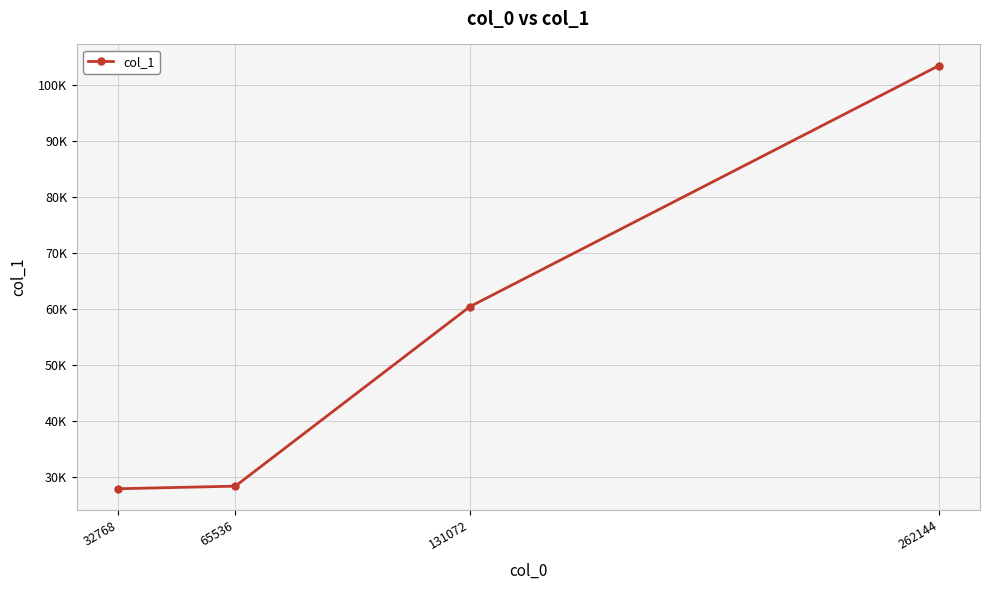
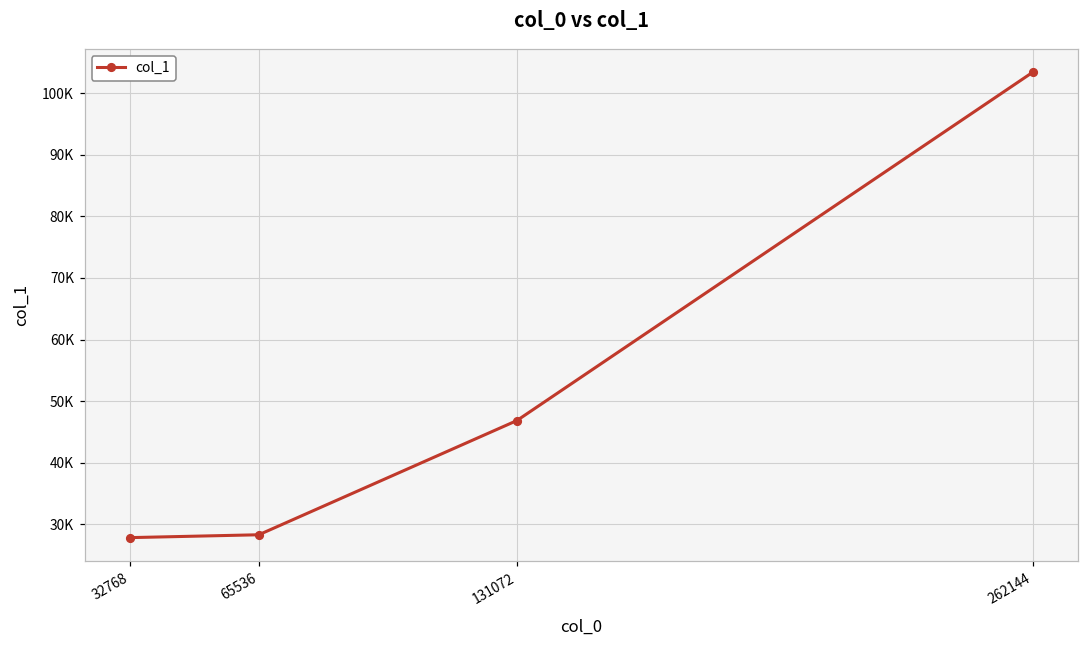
131072: 60000 -> 47000
